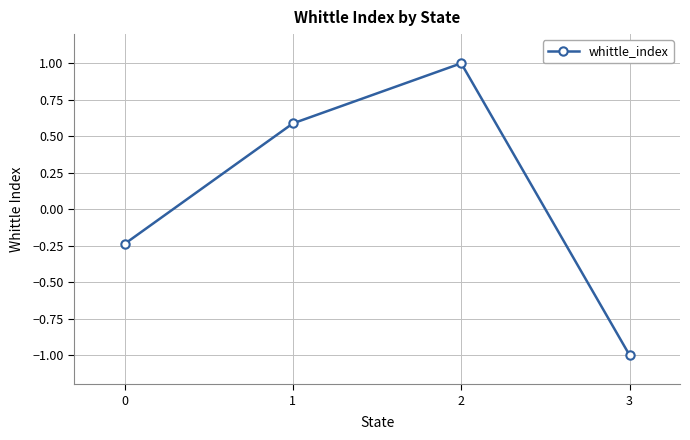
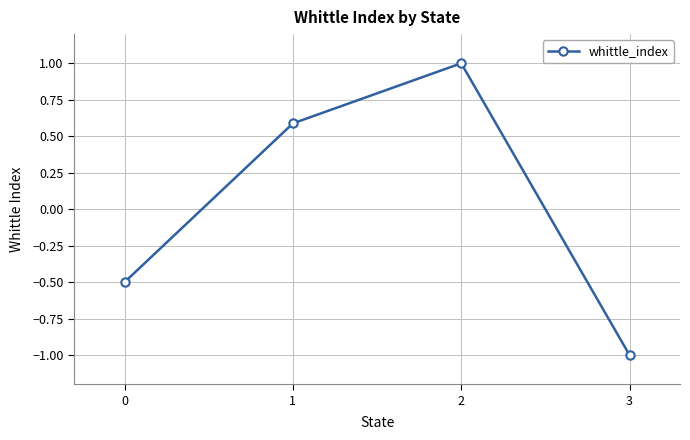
0: -0.24 -> -0.50
